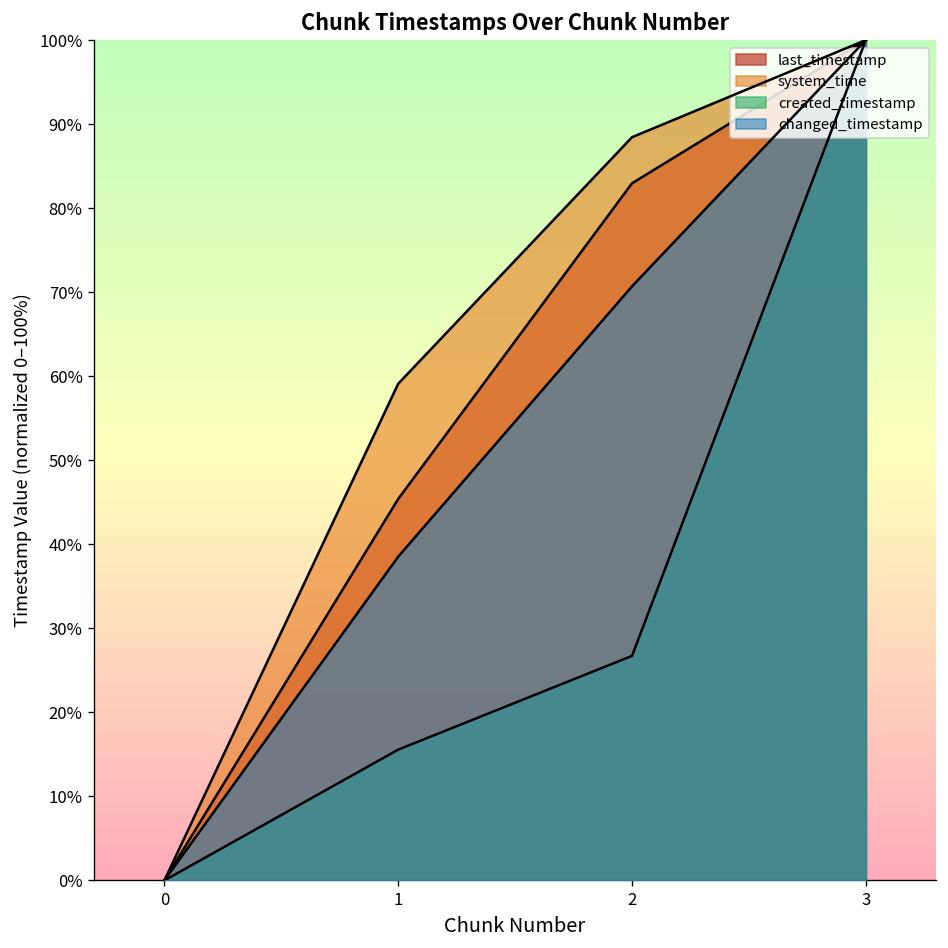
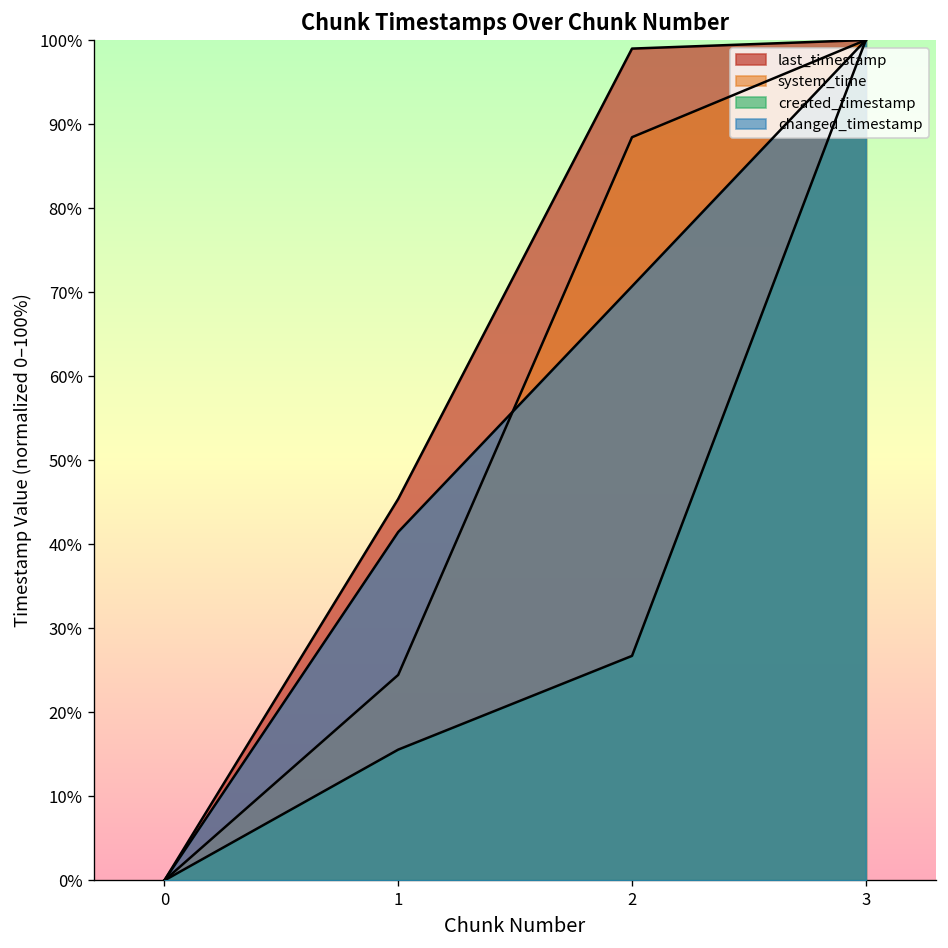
system_time, 1: 59% -> 24%
changed_timestamp, 1: 39% -> 41%
last_timestamp, 2: 83% -> 99%
